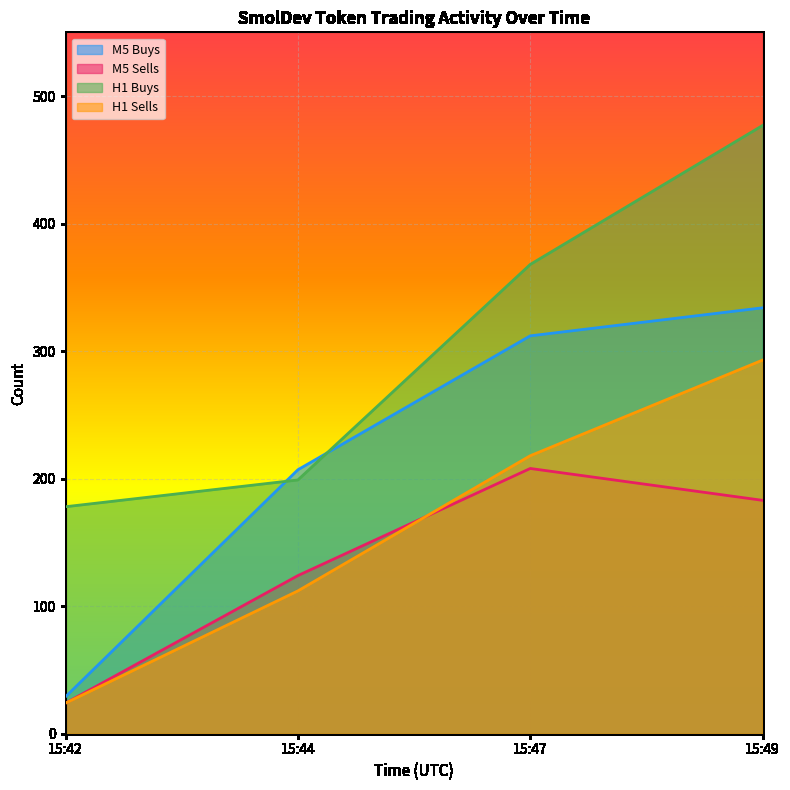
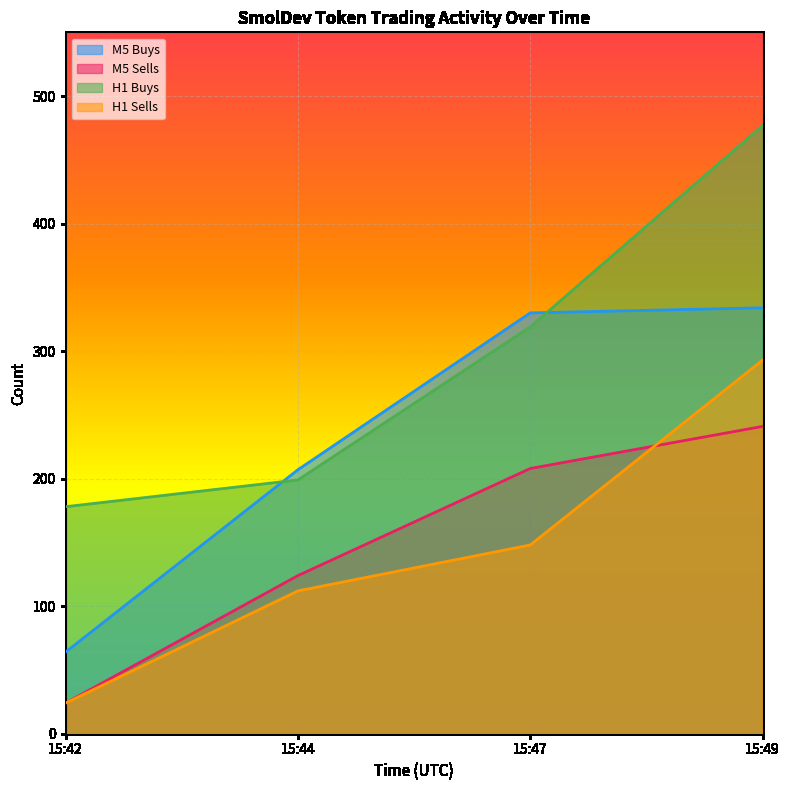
M5 Buys, 15:42: 29 -> 64
M5 Buys, 15:47: 312 -> 330
H1 Buys, 15:47: 368 -> 319
H1 Sells, 15:47: 218 -> 148
M5 Sells, 15:49: 183 -> 241
